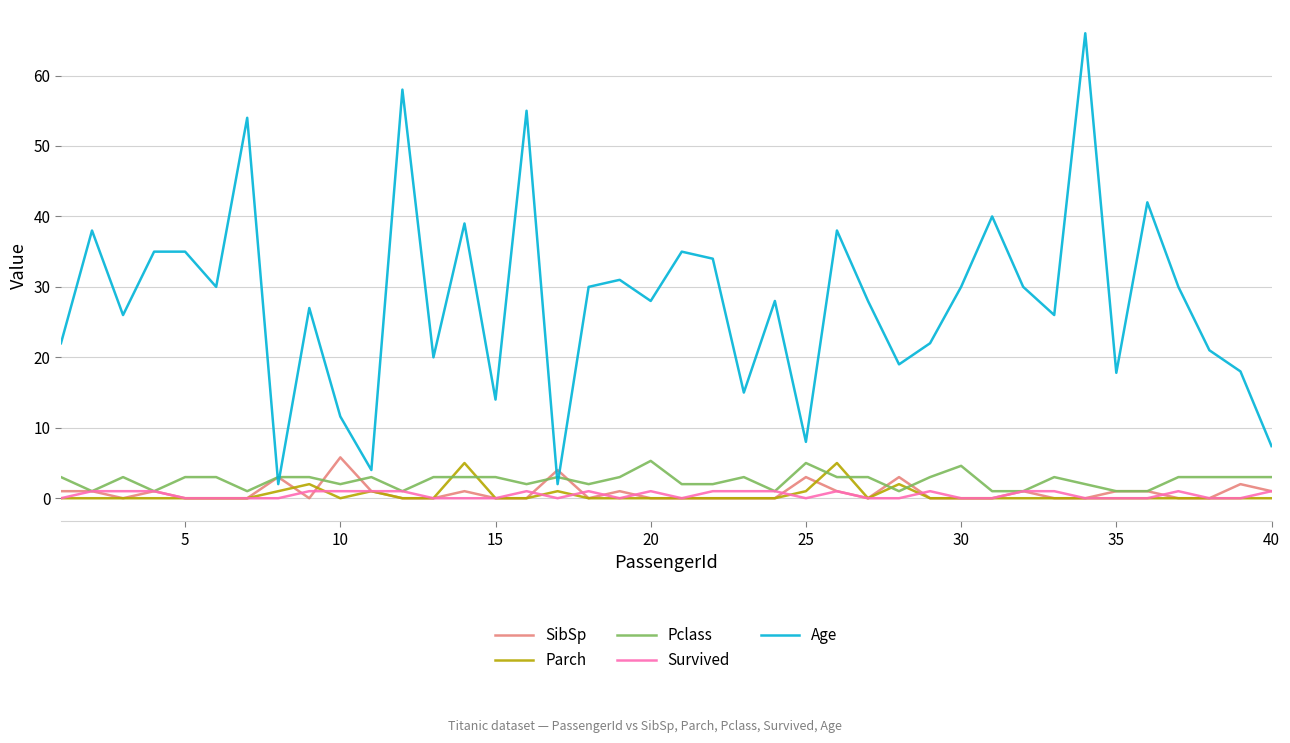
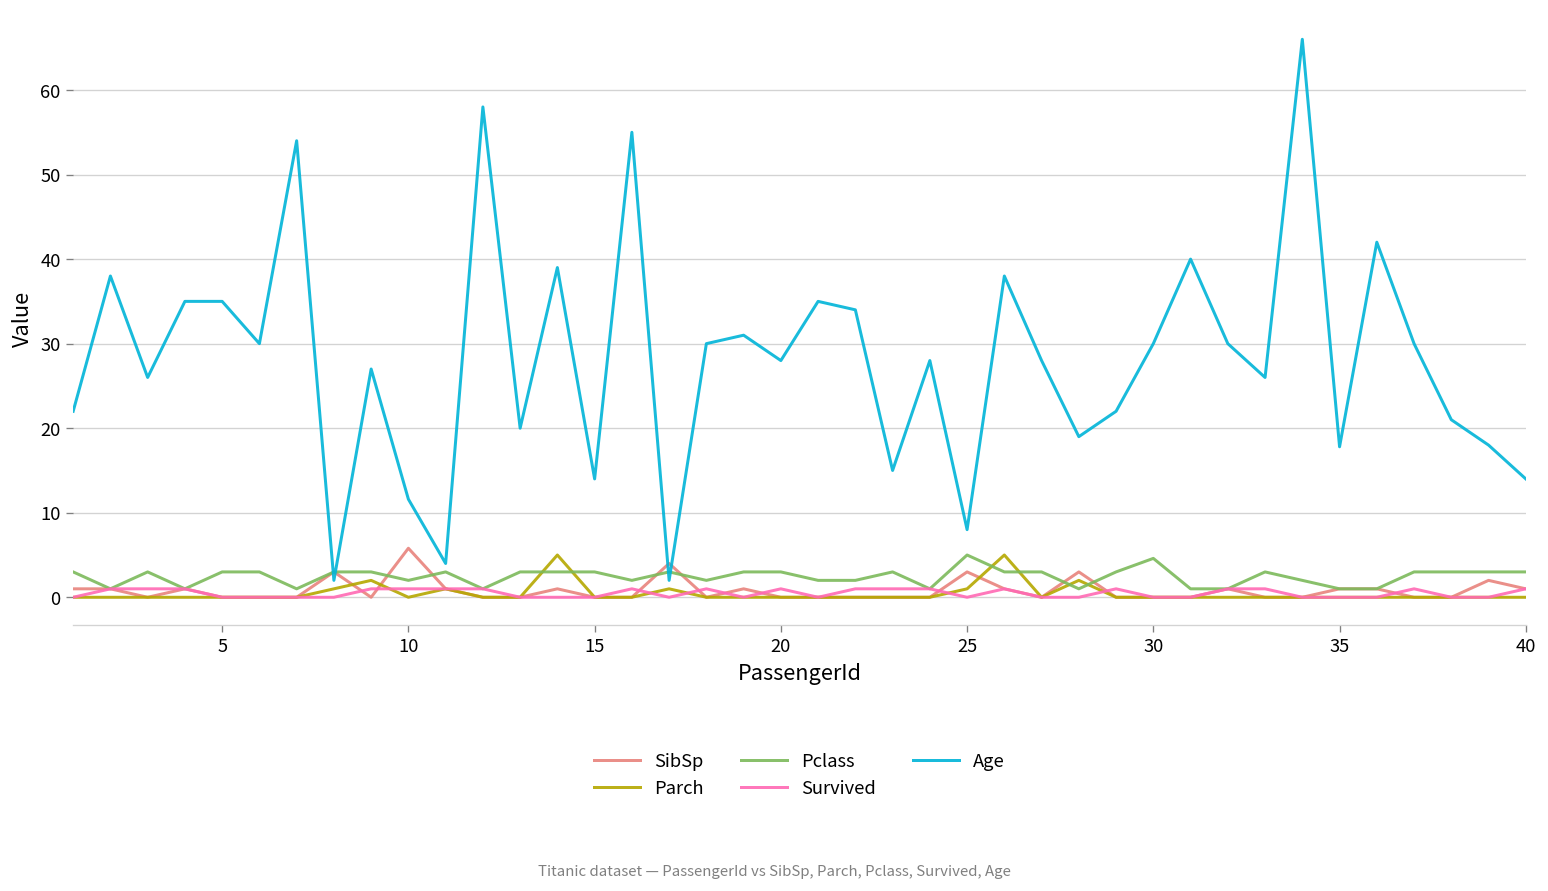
Pclass, 20: 5 -> 3
Age, 40: 7 -> 14
